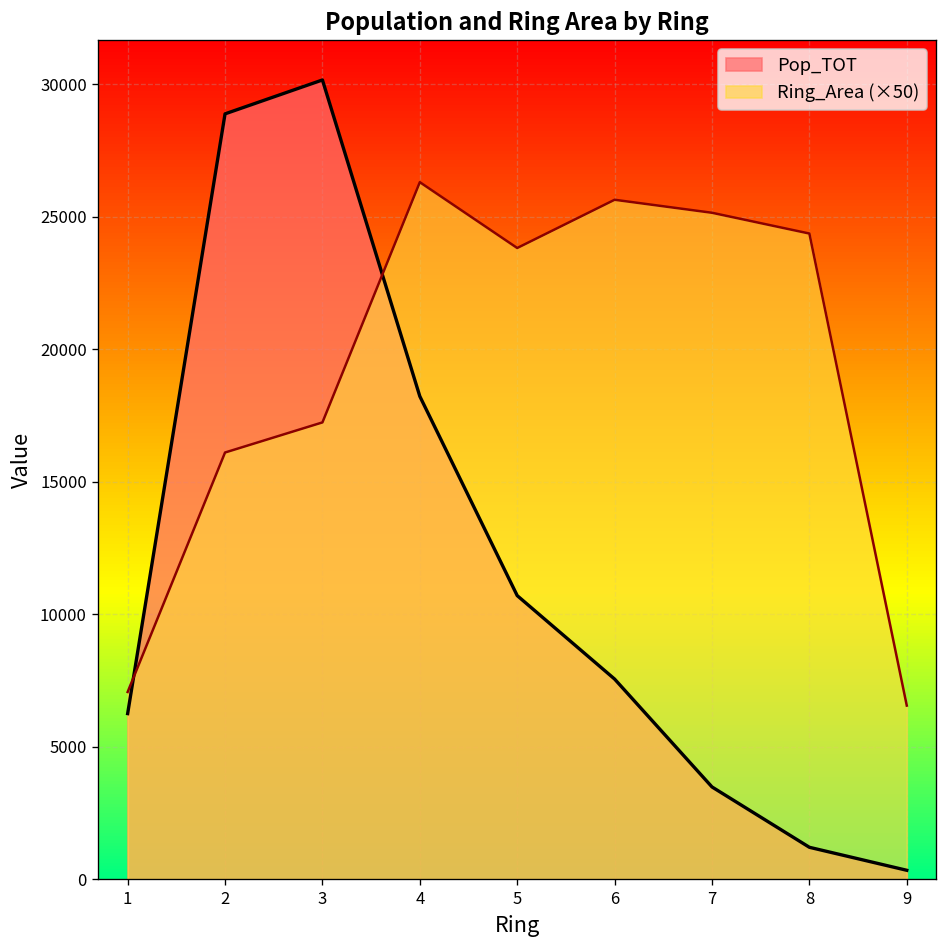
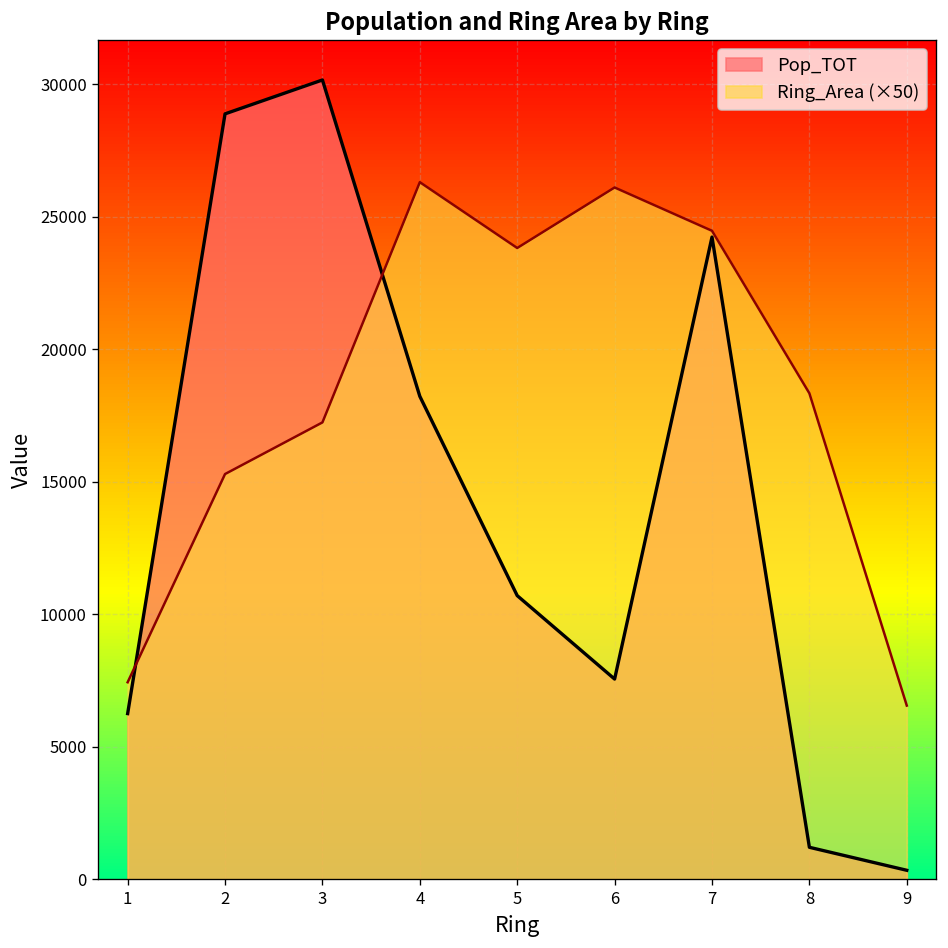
Ring_Area (×50), 1: 7100 -> 7400
Ring_Area (×50), 2: 16100 -> 15300
Ring_Area (×50), 6: 25600 -> 26100
Pop_TOT, 7: 3500 -> 24200
Ring_Area (×50), 7: 25200 -> 24500
Ring_Area (×50), 8: 24400 -> 18300
